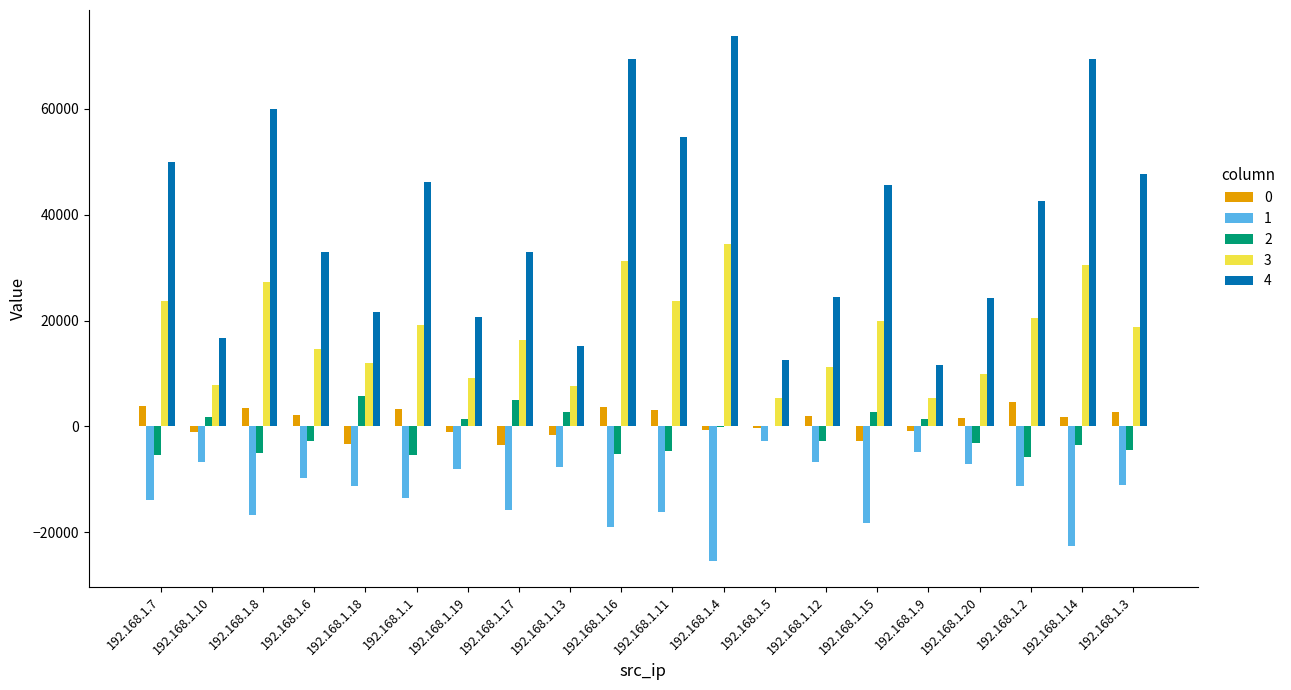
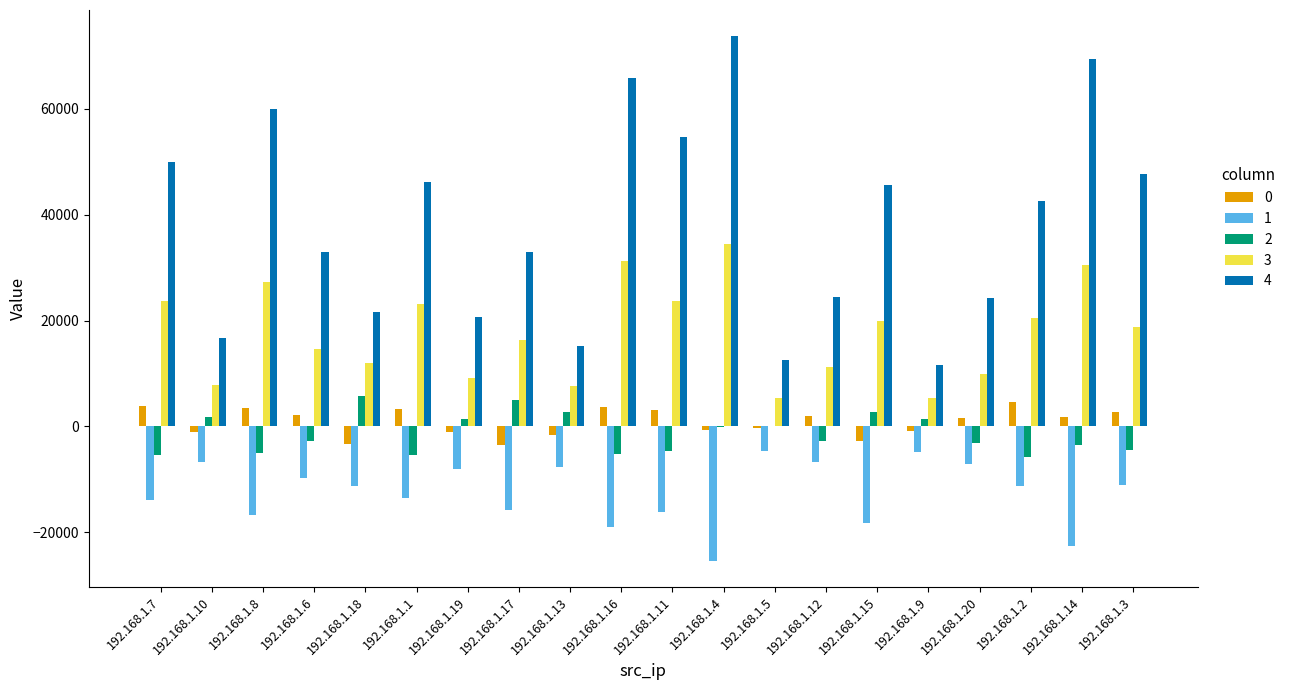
3, 192.168.1.1: 19000 -> 23000
4, 192.168.1.16: 69000 -> 66000
1, 192.168.1.5: -3000 -> -5000
